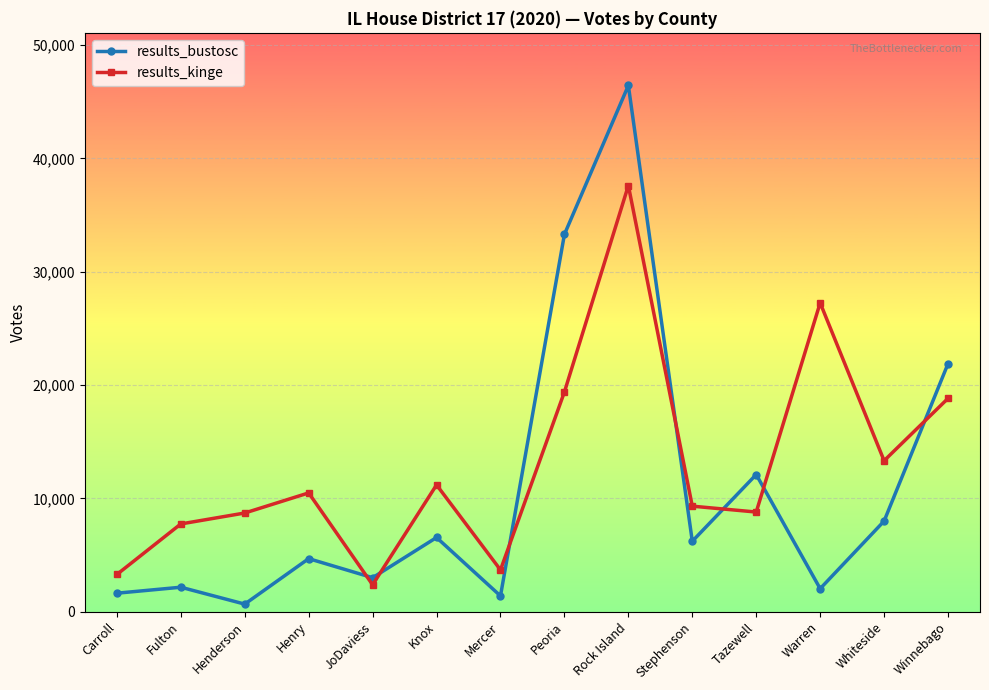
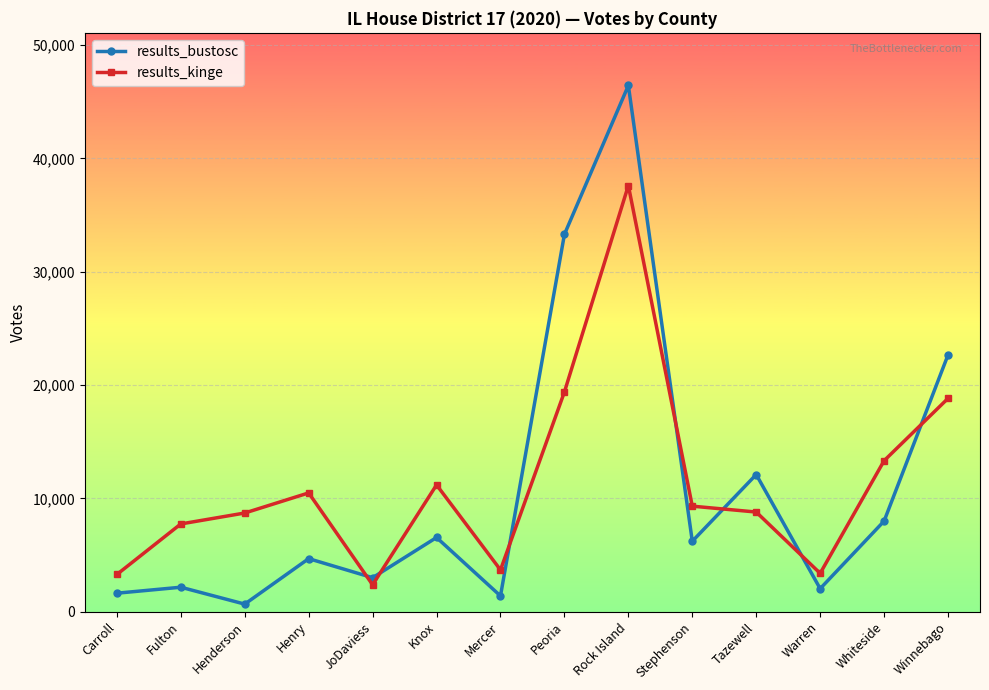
results_kinge, Warren: 27,300 -> 3,400
results_bustosc, Winnebago: 21,900 -> 22,700
